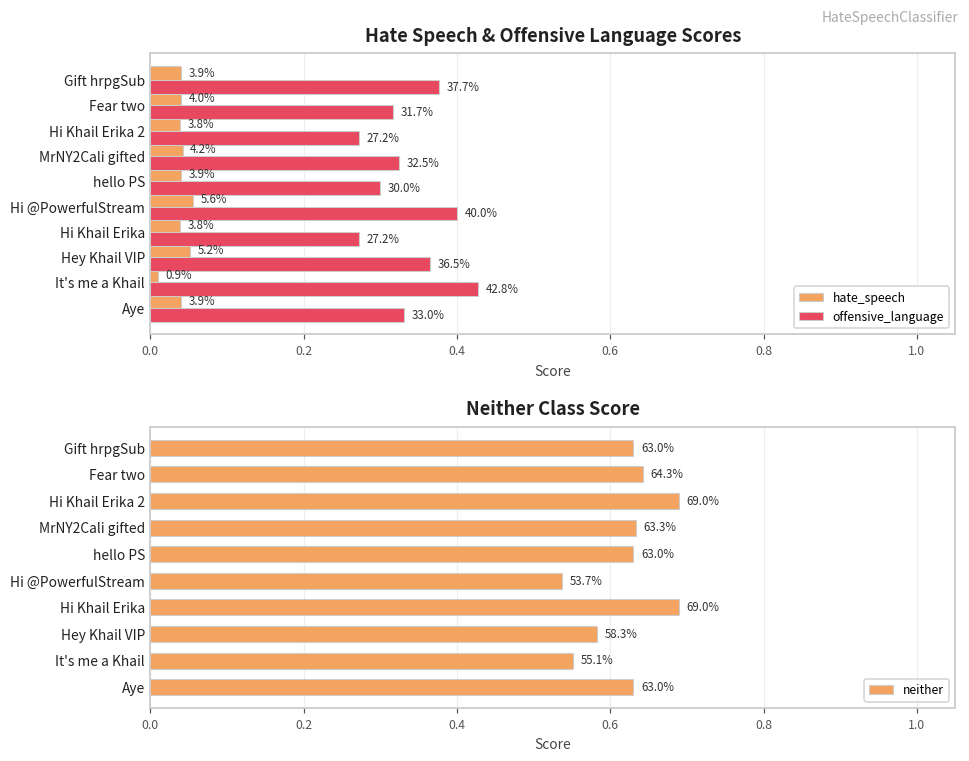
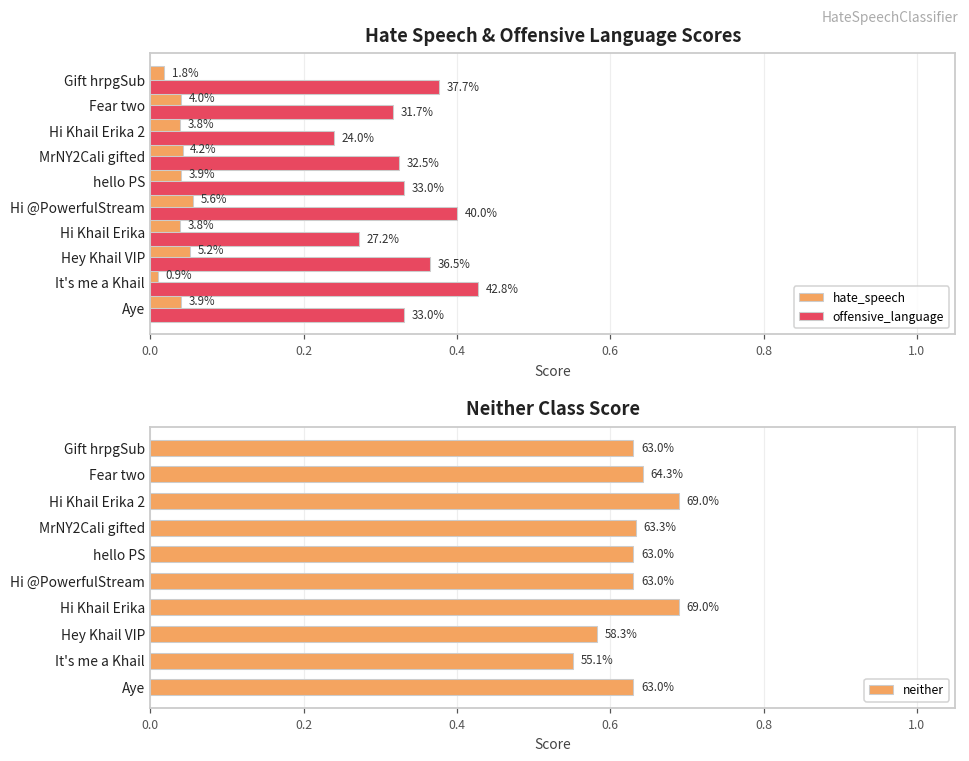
Hate Speech & Offensive Language Scores, hate_speech, Gift hrpgSub: 3.9% -> 1.8%
Hate Speech & Offensive Language Scores, offensive_language, Hi Khail Erika 2: 27.2% -> 24.0%
Hate Speech & Offensive Language Scores, offensive_language, hello PS: 30.0% -> 33.0%
Neither Class Score, Hi @PowerfulStream: 53.7% -> 63.0%
